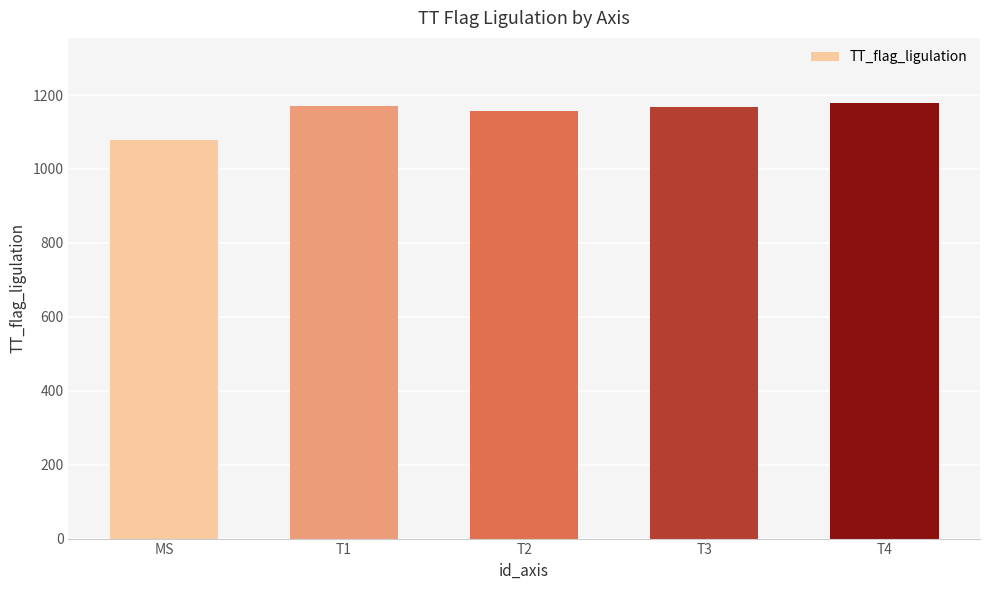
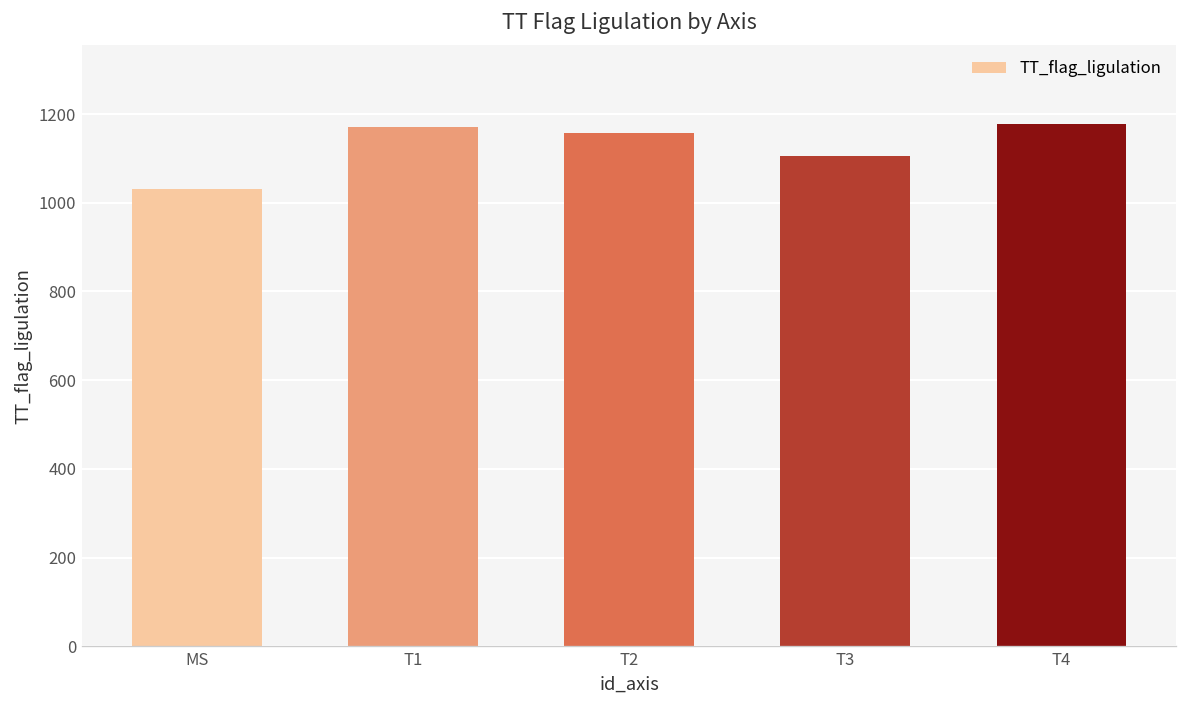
MS: 1080 -> 1030
T3: 1170 -> 1110
